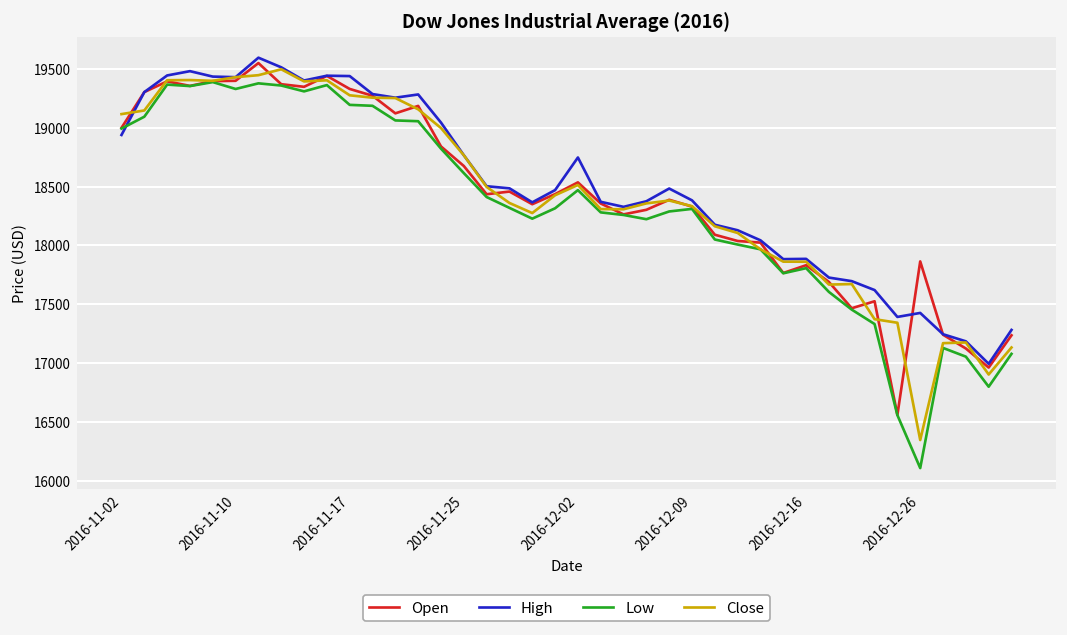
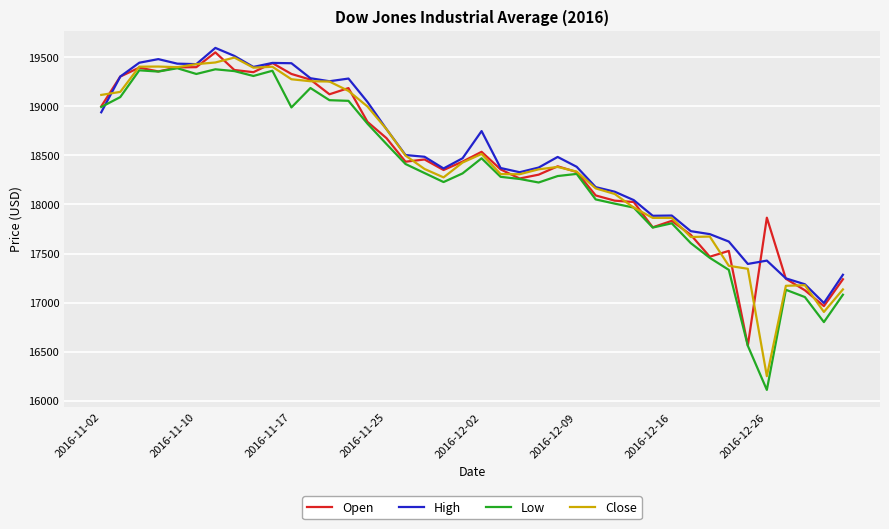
Low, 2016-11-17: 19200 -> 19000
Close, 2016-12-26: 16350 -> 16250
